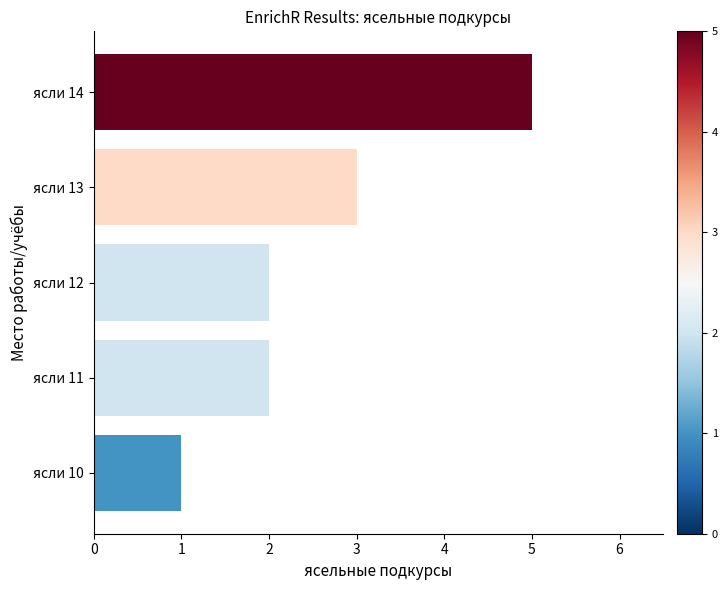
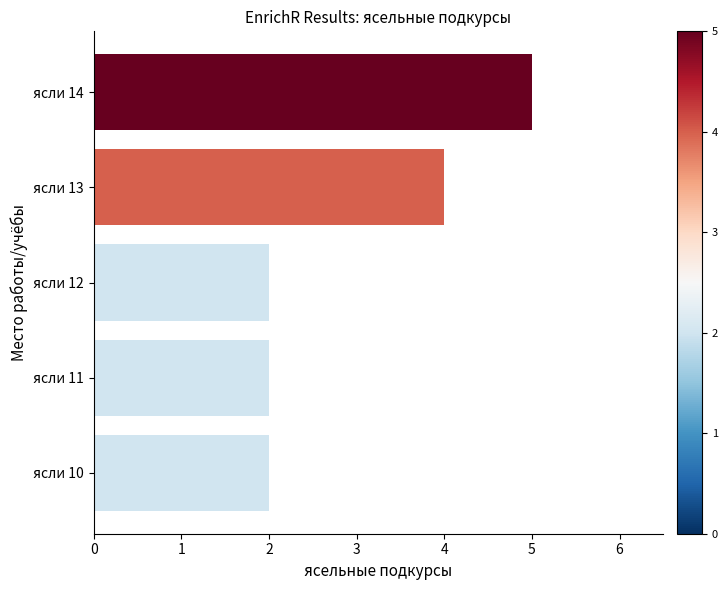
ясли 13: 3 -> 4
ясли 10: 1 -> 2
